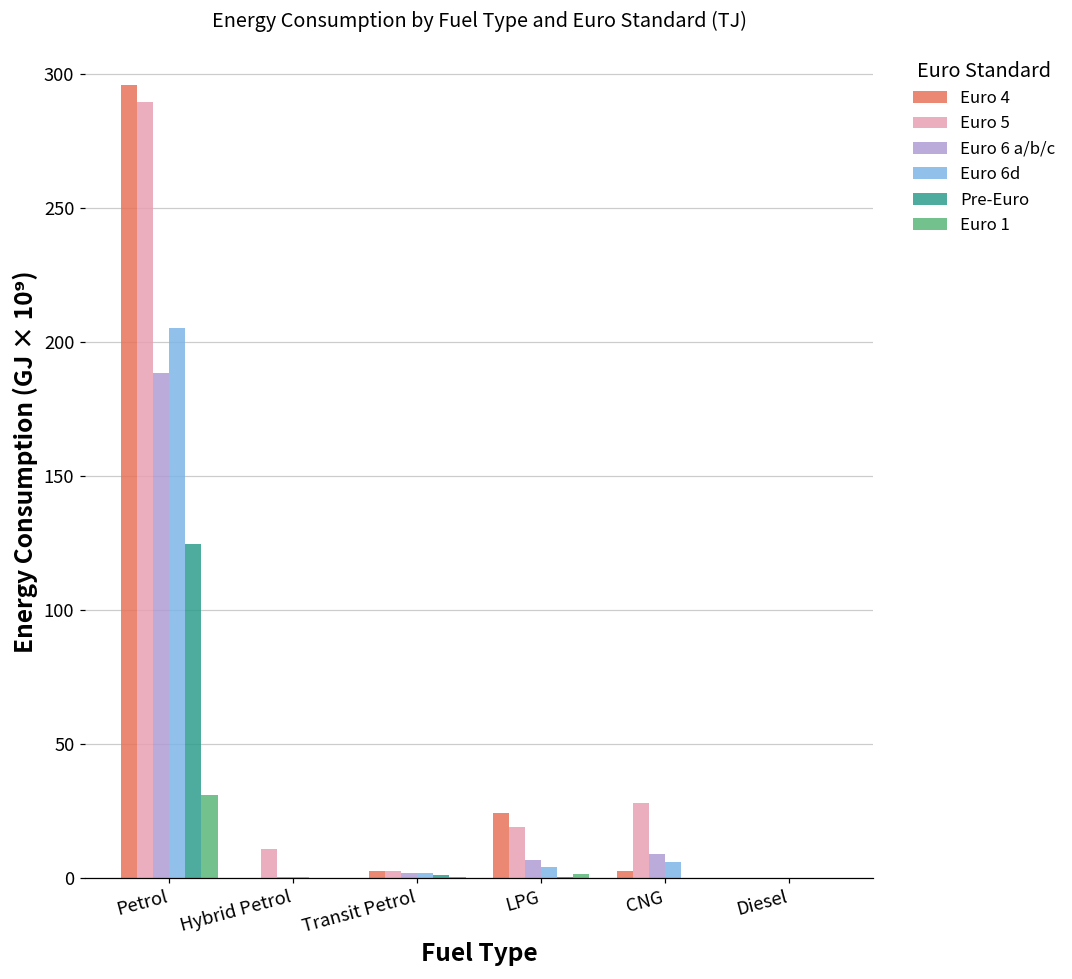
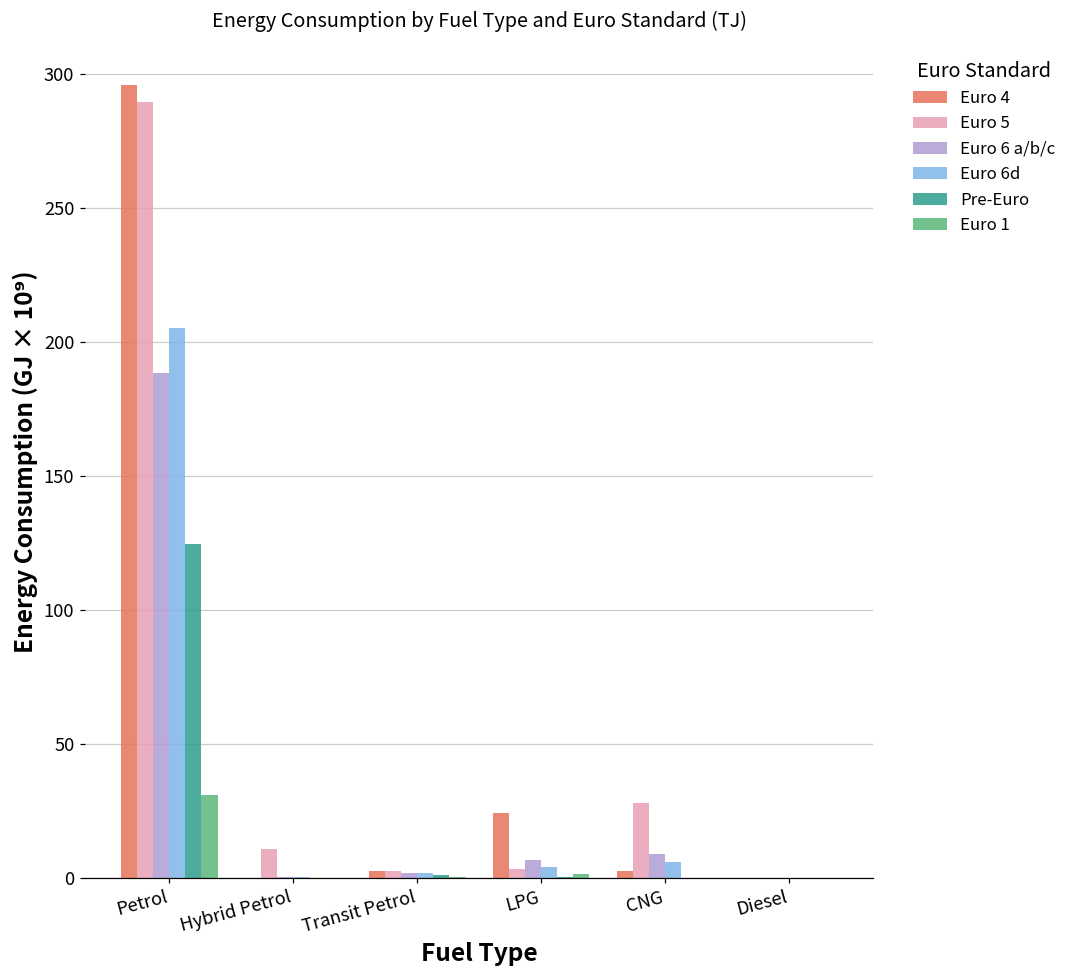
Euro 5, LPG: 19 -> 3
